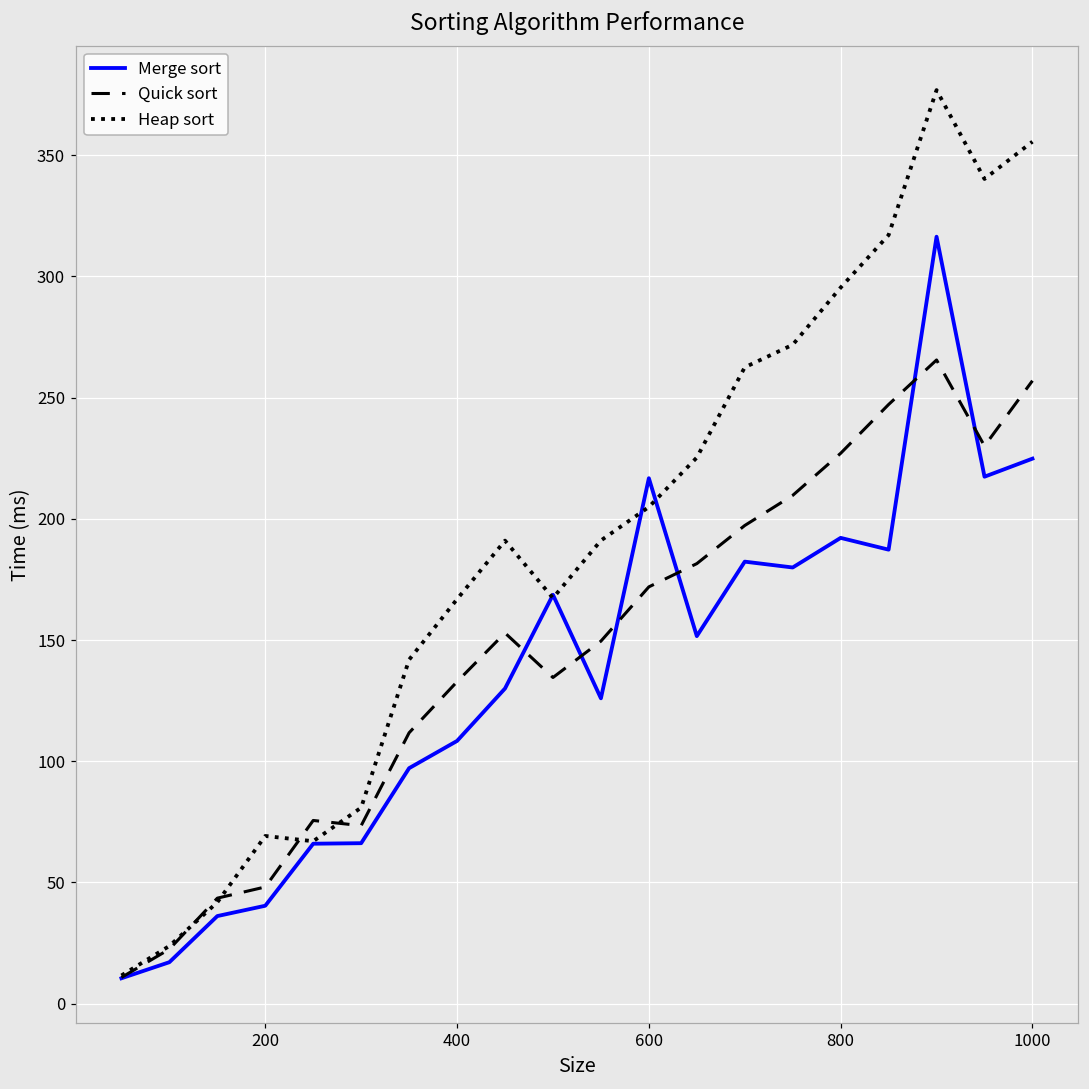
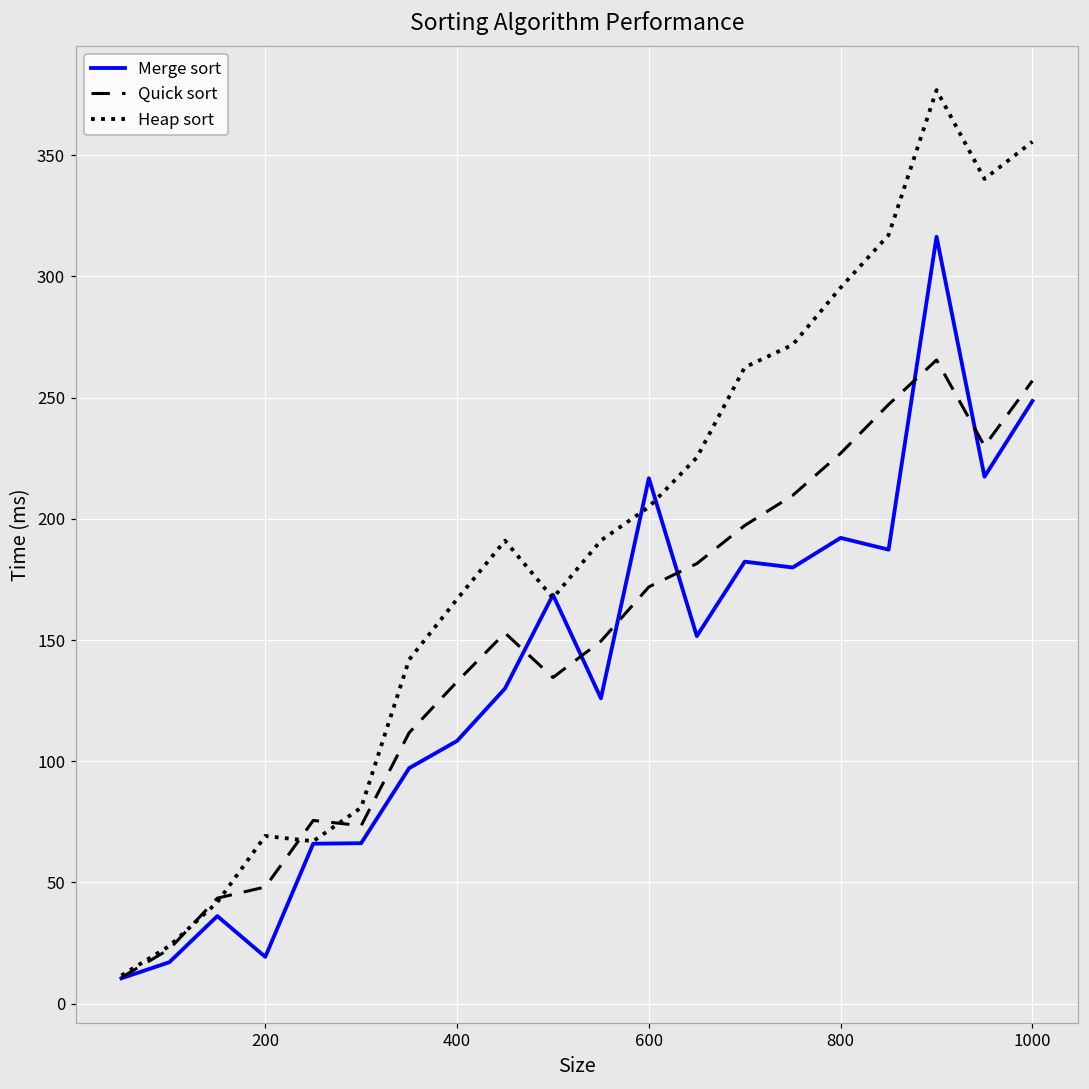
Merge sort, 200: 40 -> 19
Merge sort, 1000: 225 -> 249
